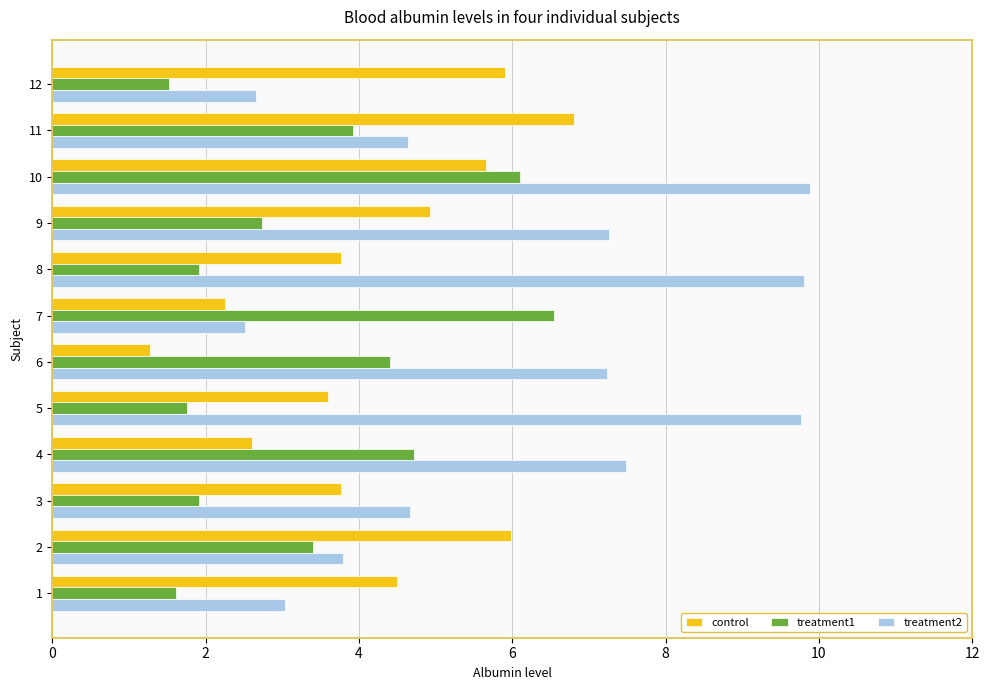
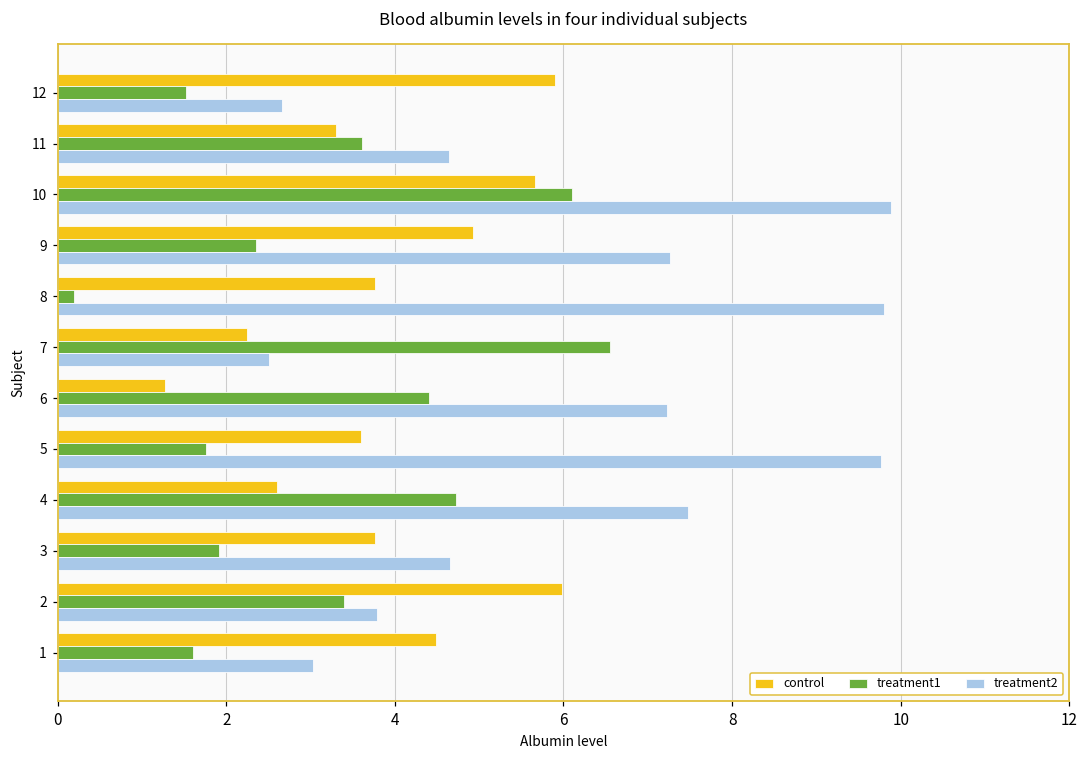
control, 11: 6.8 -> 3.3
treatment1, 11: 3.9 -> 3.6
treatment1, 9: 2.7 -> 2.4
treatment1, 8: 1.9 -> 0.2
